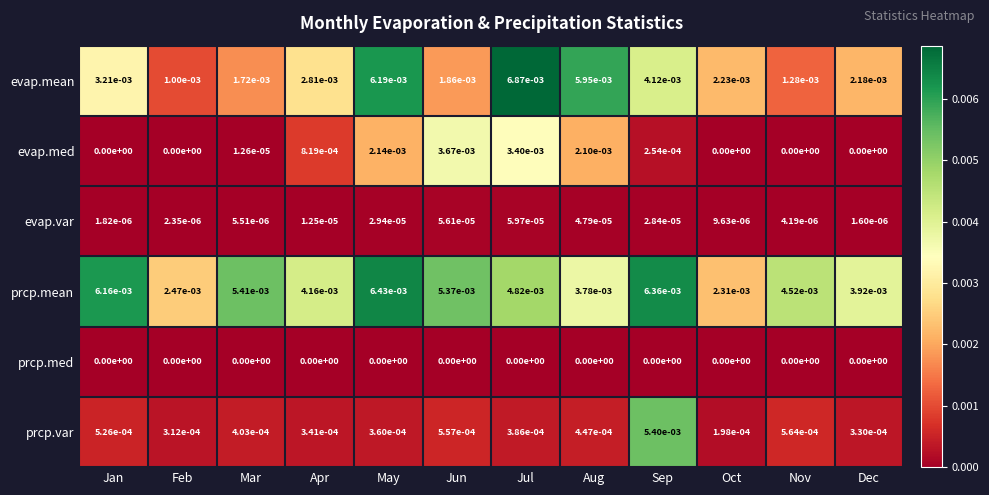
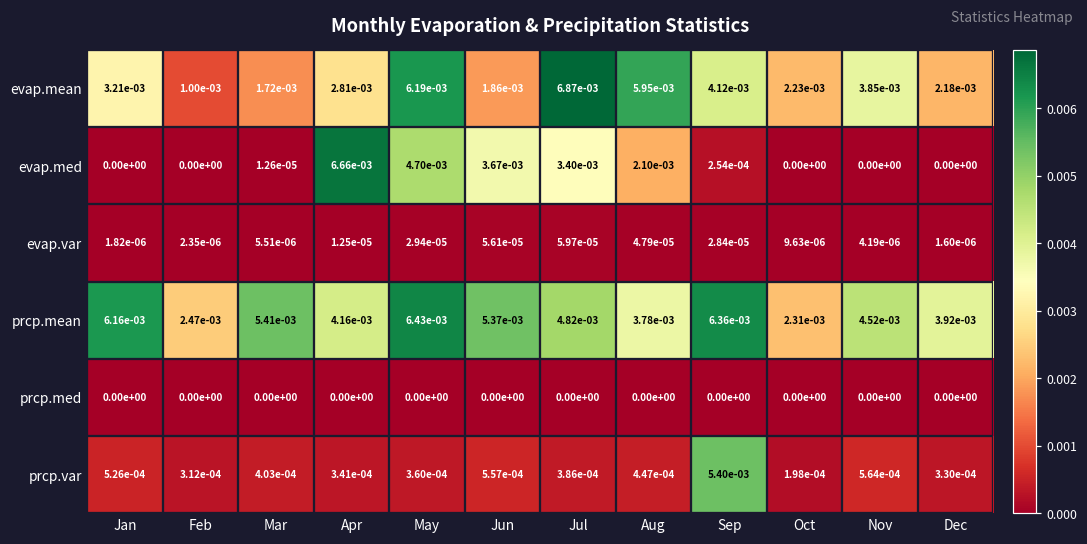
evap.mean, Nov: 1.28e-03 -> 3.85e-03
evap.med, Apr: 8.19e-04 -> 6.66e-03
evap.med, May: 2.14e-03 -> 4.70e-03
